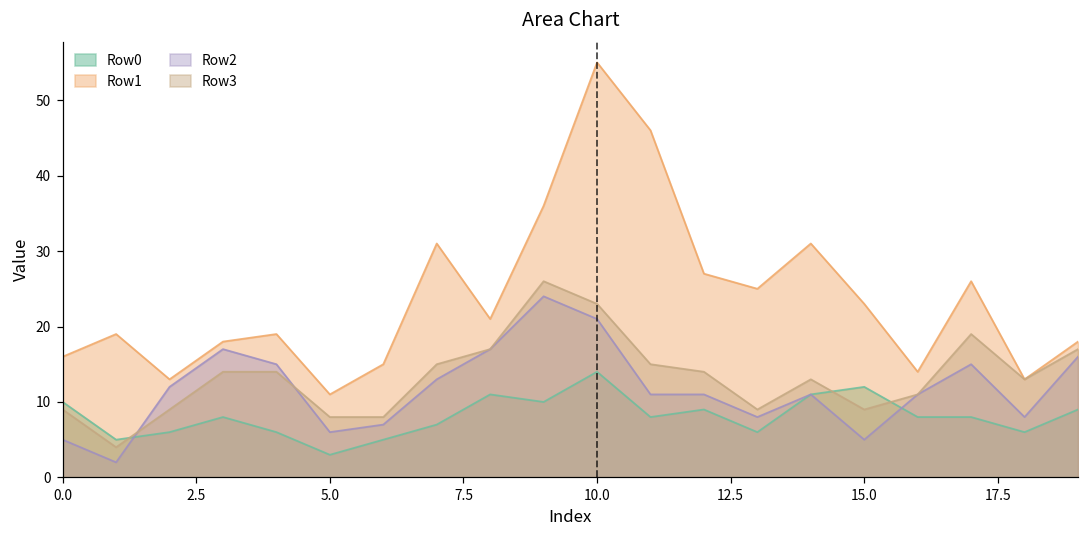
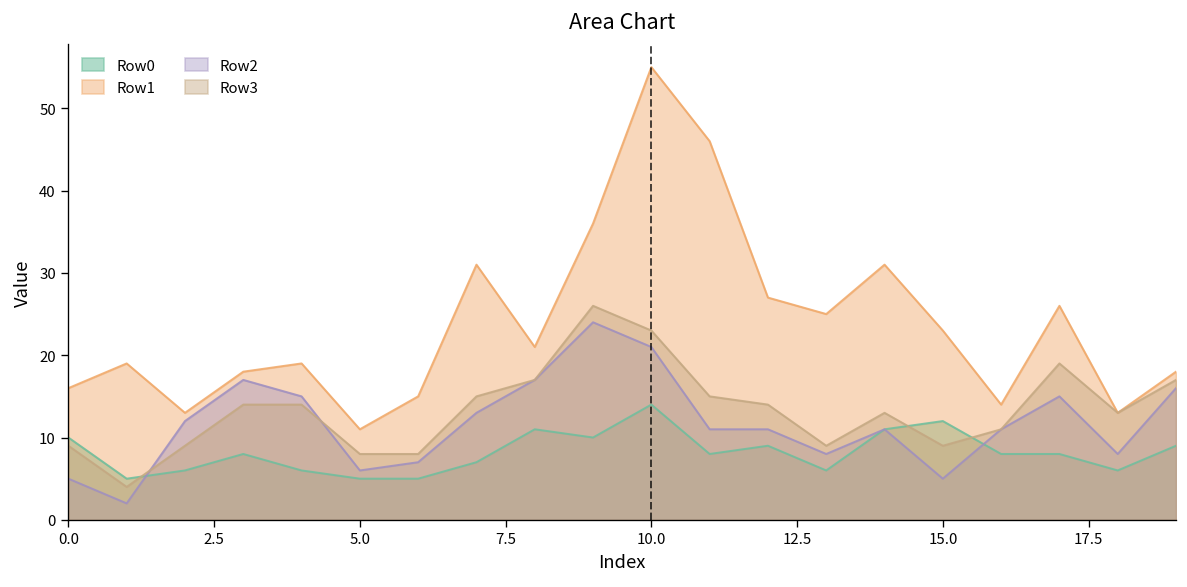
Row0, 5.0: 3 -> 5
